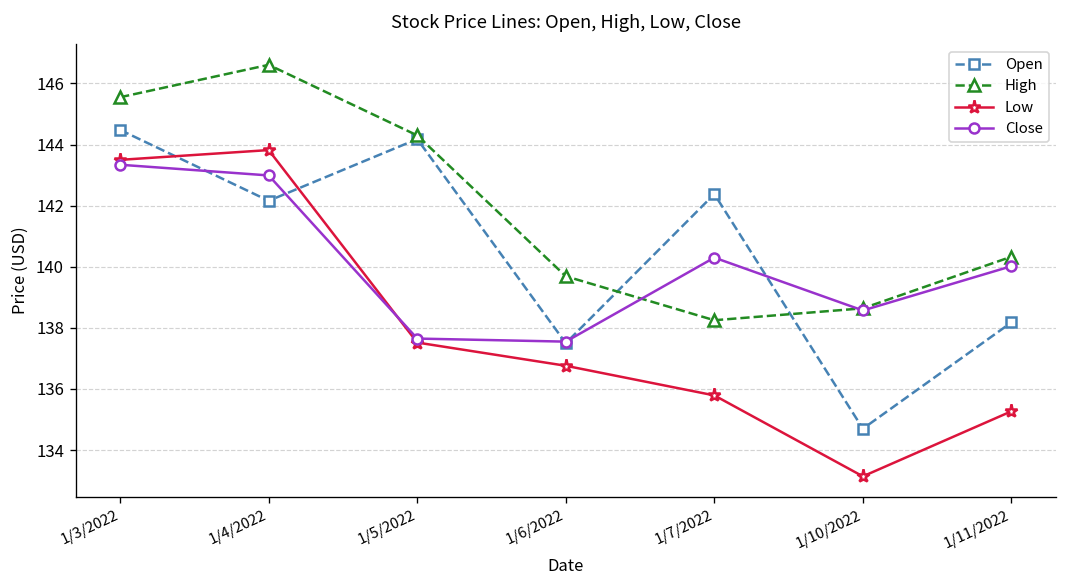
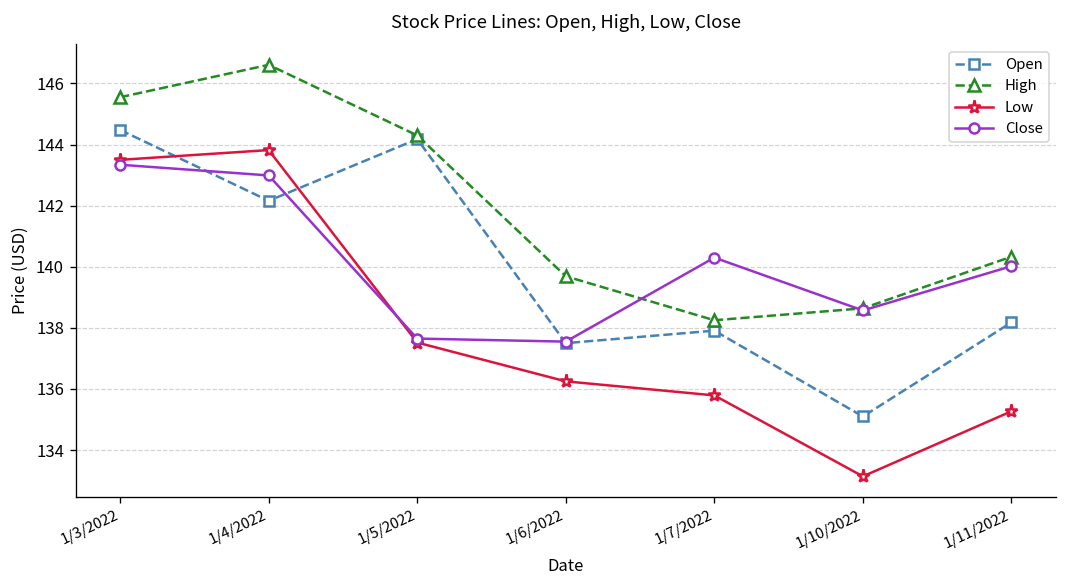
Low, 1/6/2022: 136.8 -> 136.3
Open, 1/7/2022: 142.4 -> 137.9
Open, 1/10/2022: 134.7 -> 135.1
